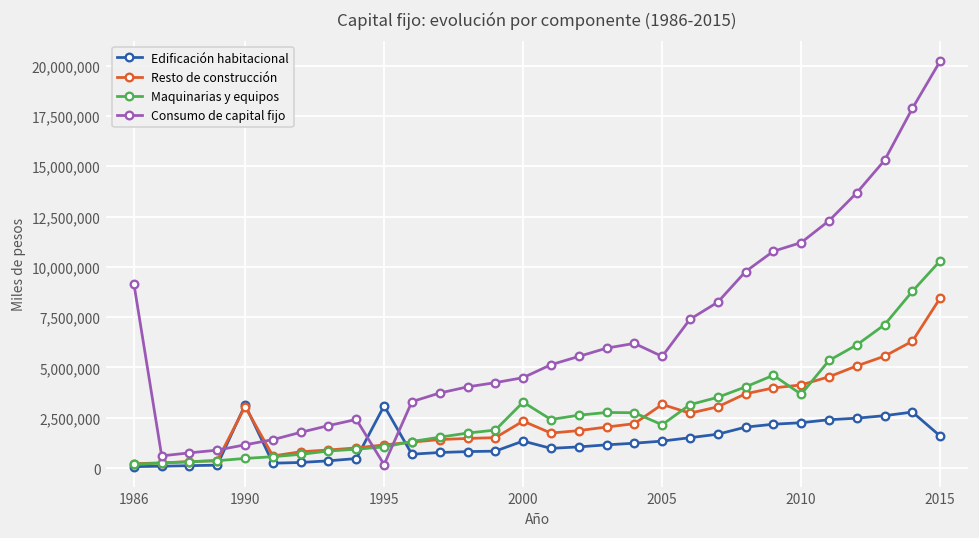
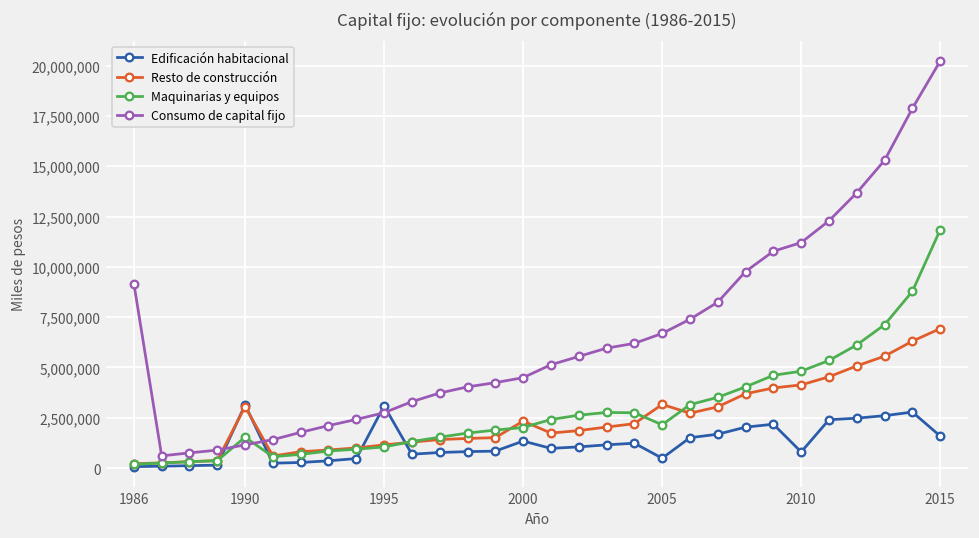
Maquinarias y equipos, 1990: 500,000 -> 1,500,000
Consumo de capital fijo, 1995: 200,000 -> 2,800,000
Maquinarias y equipos, 2000: 3,300,000 -> 2,000,000
Edificación habitacional, 2005: 1,300,000 -> 500,000
Consumo de capital fijo, 2005: 5,600,000 -> 6,700,000
Edificación habitacional, 2010: 2,300,000 -> 800,000
Maquinarias y equipos, 2010: 3,700,000 -> 4,800,000
Resto de construcción, 2015: 8,500,000 -> 6,900,000
Maquinarias y equipos, 2015: 10,300,000 -> 11,800,000
